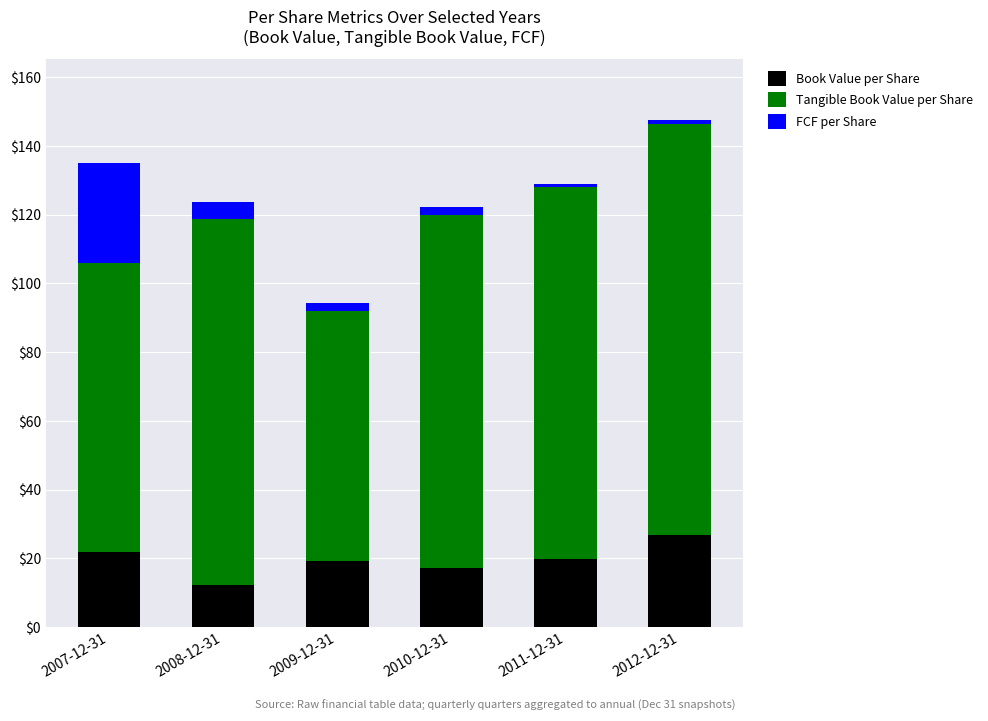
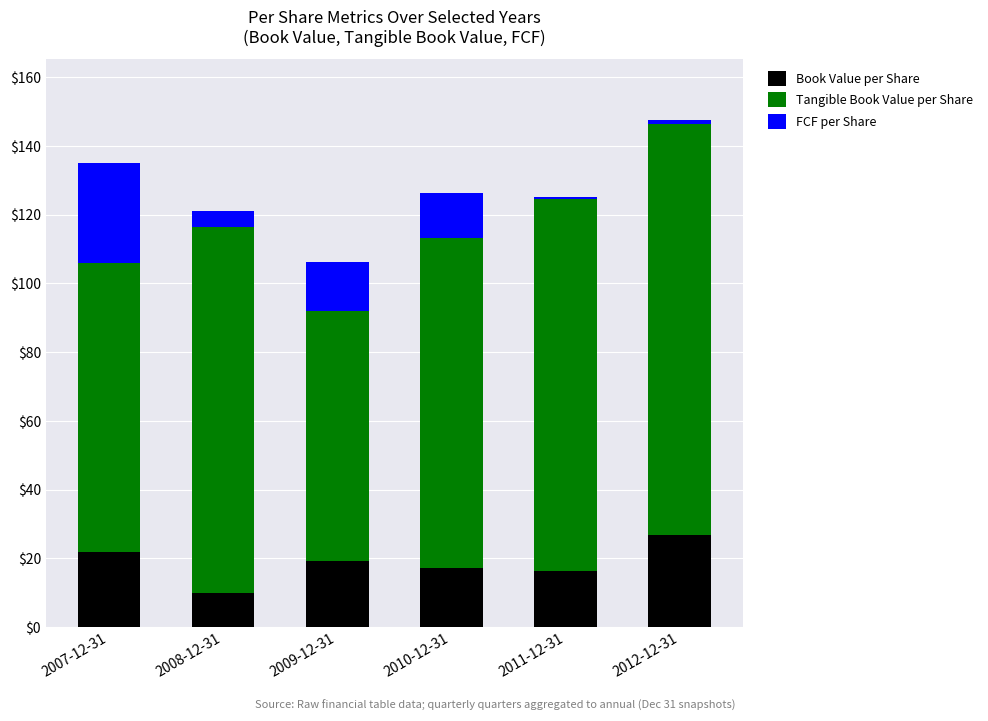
Book Value per Share, 2008-12-31: $12 -> $10
FCF per Share, 2009-12-31: $2 -> $14
Tangible Book Value per Share, 2010-12-31: $103 -> $96
FCF per Share, 2010-12-31: $2 -> $13
Book Value per Share, 2011-12-31: $20 -> $16
